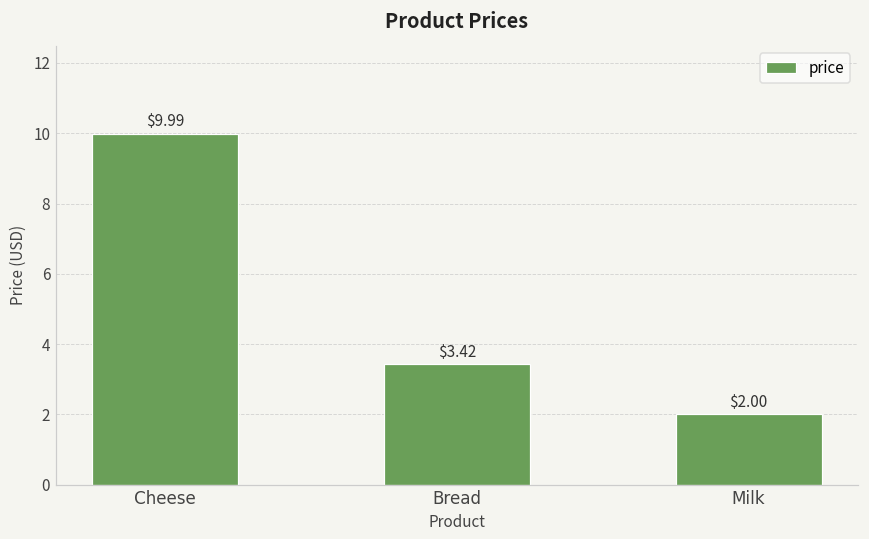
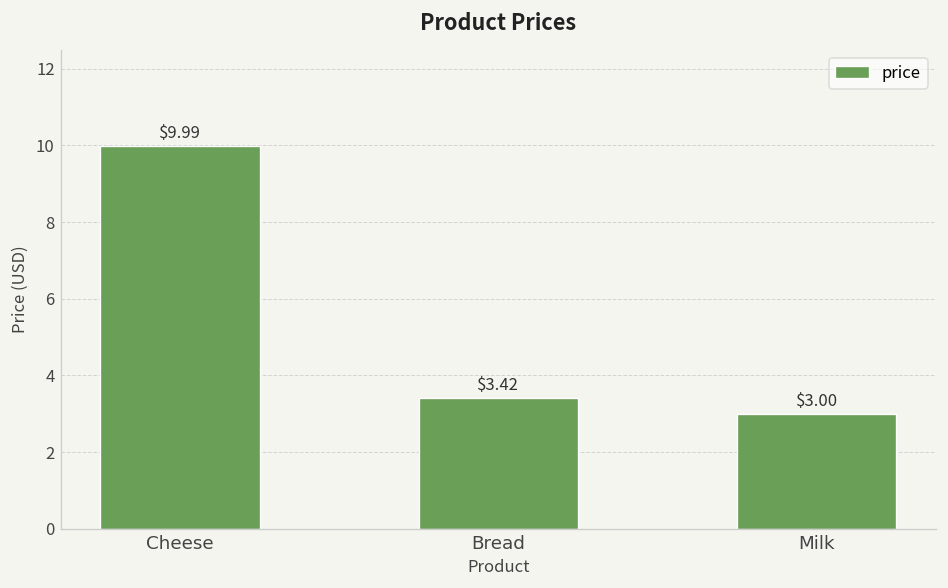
Milk: $2.00 -> $3.00
